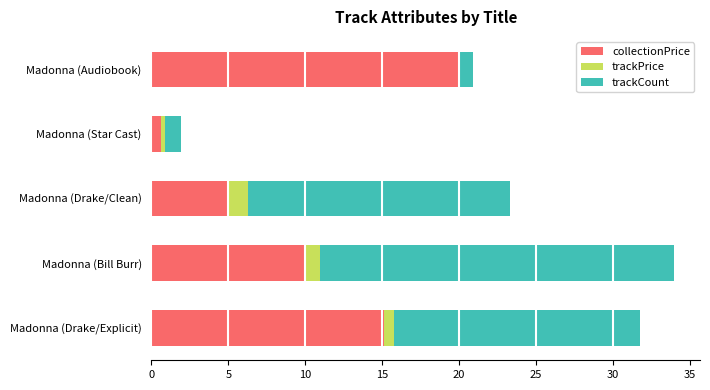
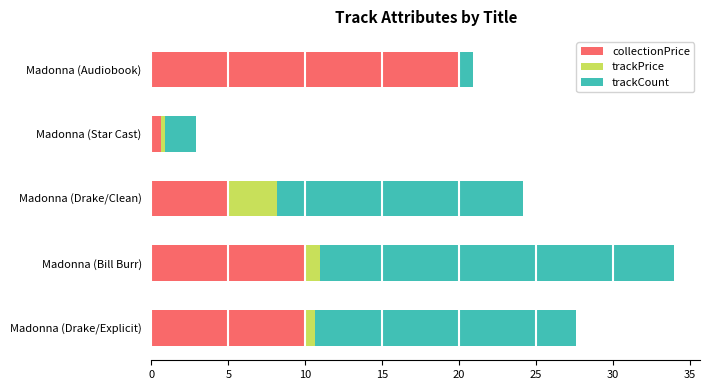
trackCount, Madonna (Star Cast): 1 -> 2
trackPrice, Madonna (Drake/Clean): 1.3 -> 3.2
trackCount, Madonna (Drake/Clean): 17 -> 16
collectionPrice, Madonna (Drake/Explicit): 15.1 -> 10.0
trackCount, Madonna (Drake/Explicit): 16 -> 17
